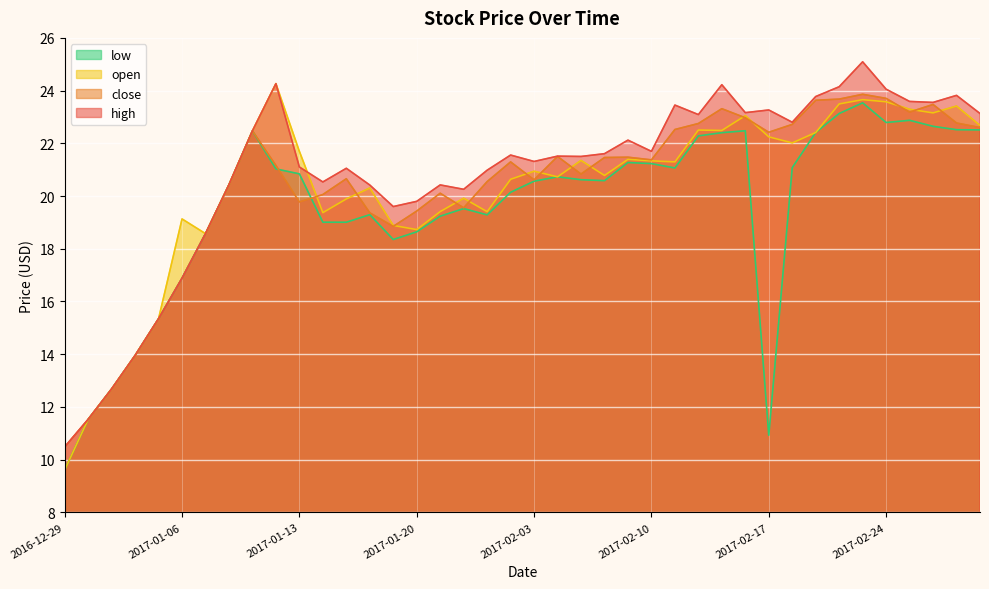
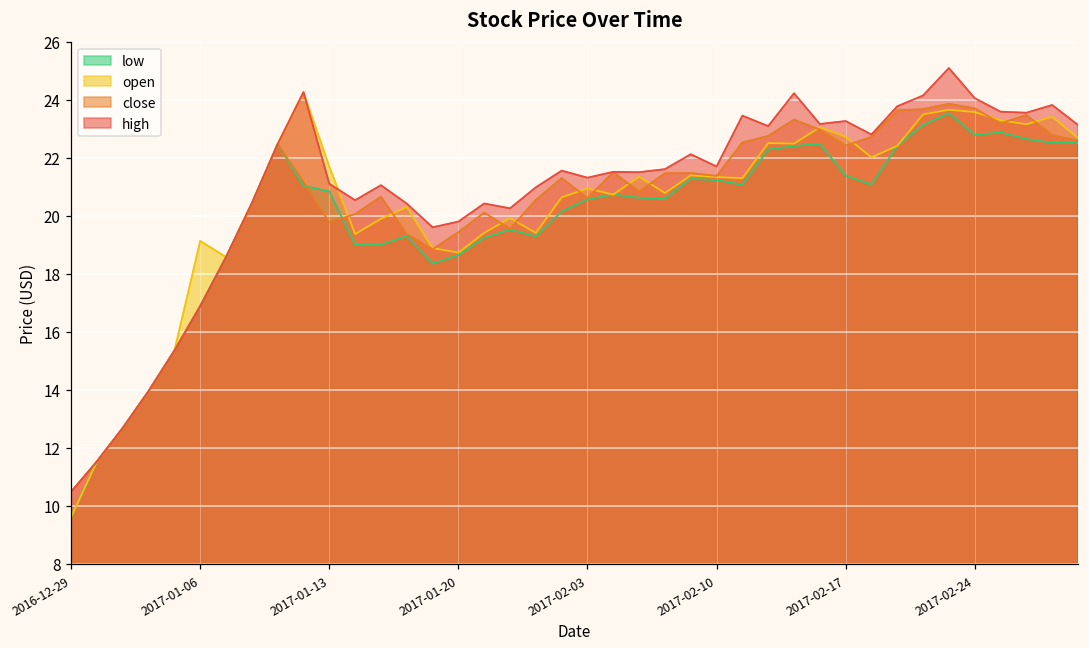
low, 2017-02-17: 10.9 -> 21.4
open, 2017-02-17: 22.2 -> 22.7
